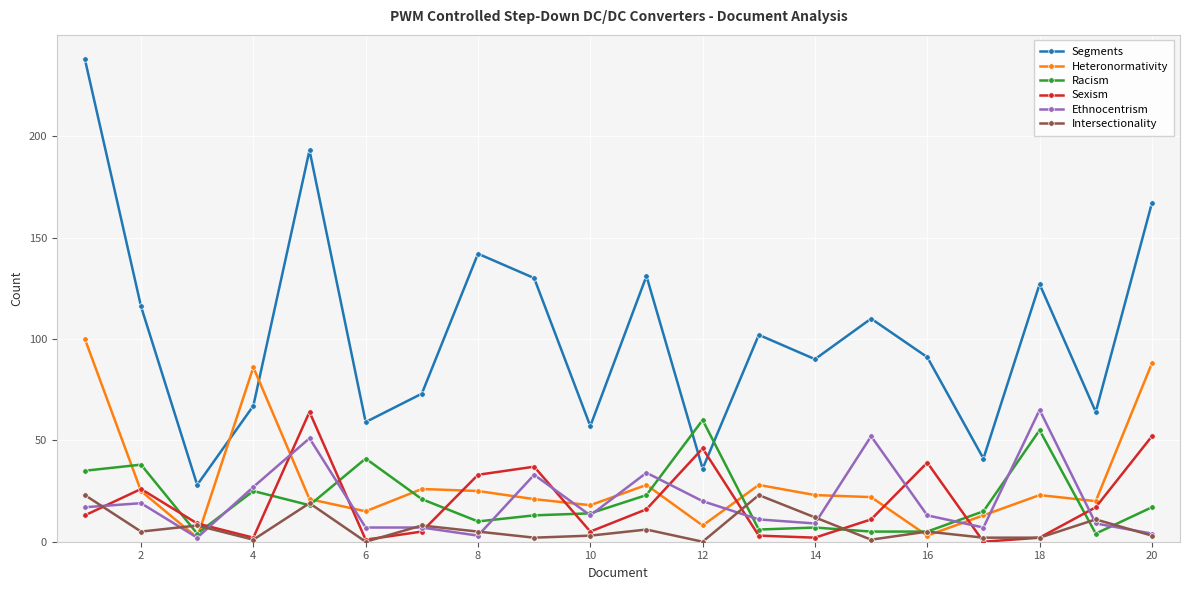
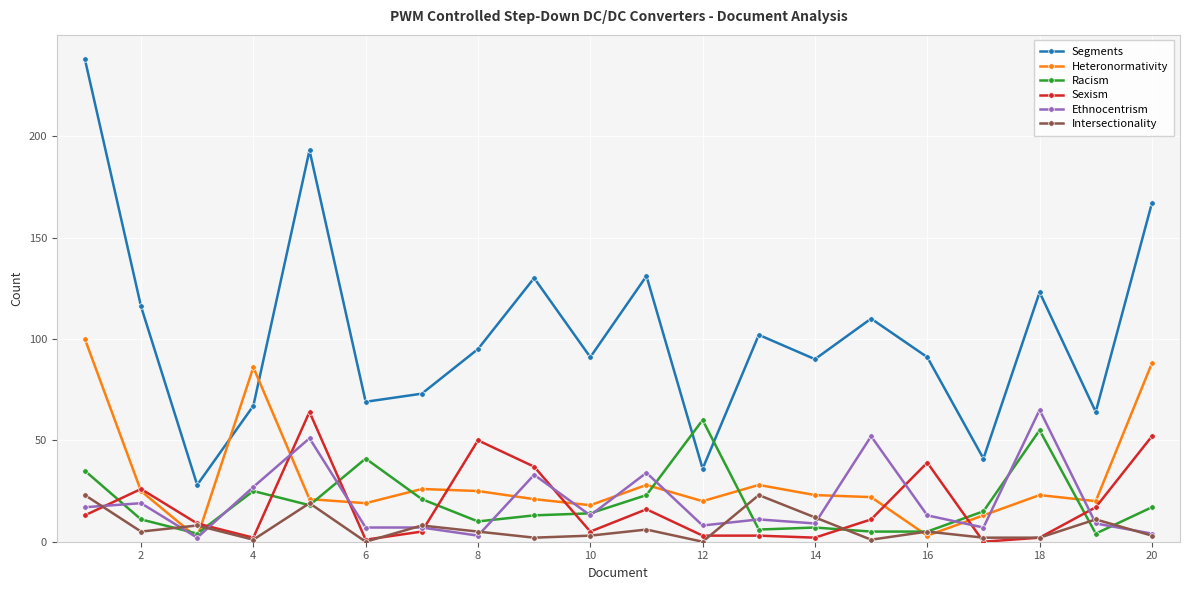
Racism, 2: 38 -> 11
Segments, 6: 59 -> 69
Heteronormativity, 6: 15 -> 19
Segments, 8: 142 -> 95
Sexism, 8: 33 -> 50
Segments, 10: 57 -> 91
Heteronormativity, 12: 8 -> 20
Sexism, 12: 46 -> 3
Ethnocentrism, 12: 20 -> 8
Segments, 18: 127 -> 123
